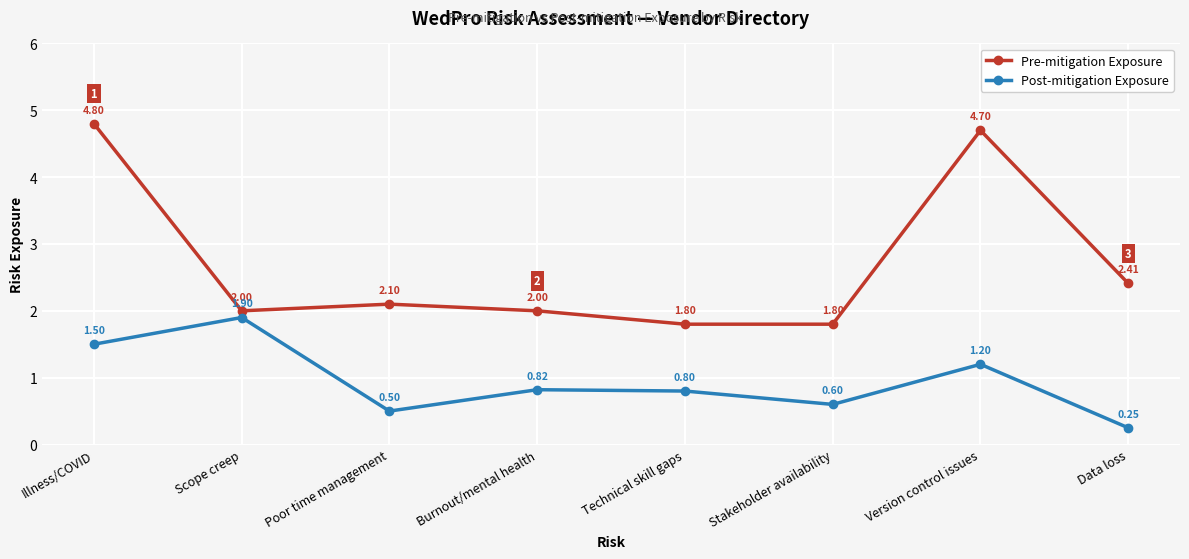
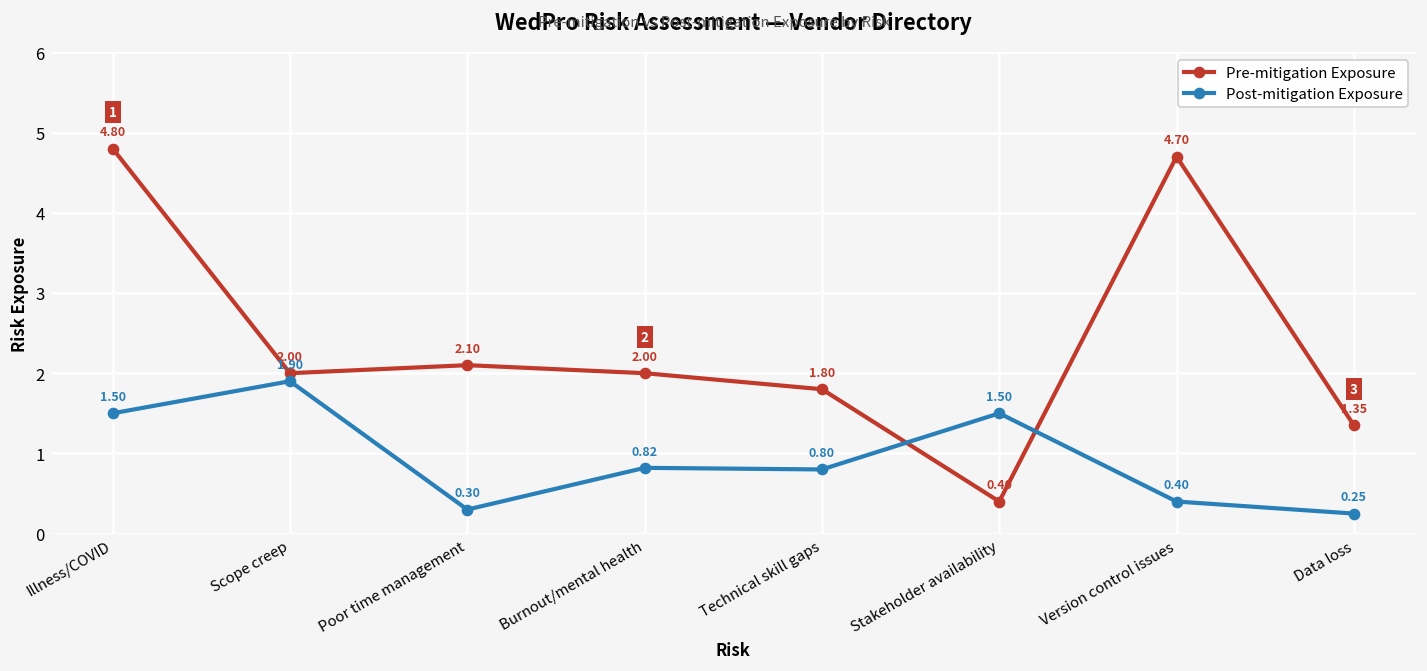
Post-mitigation Exposure, Poor time management: 0.50 -> 0.30
Pre-mitigation Exposure, Stakeholder availability: 1.80 -> 0.40
Post-mitigation Exposure, Stakeholder availability: 0.60 -> 1.50
Post-mitigation Exposure, Version control issues: 1.20 -> 0.40
Pre-mitigation Exposure, Data loss: 2.41 -> 1.35
